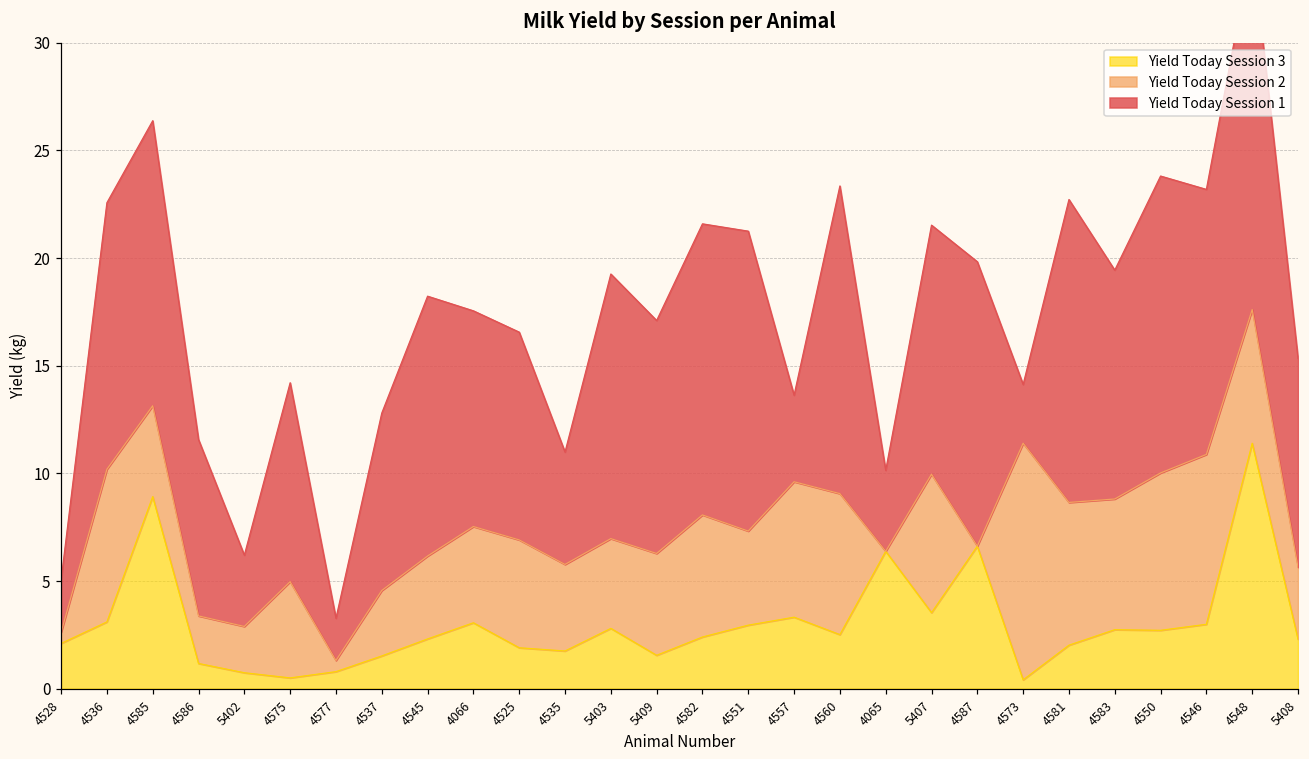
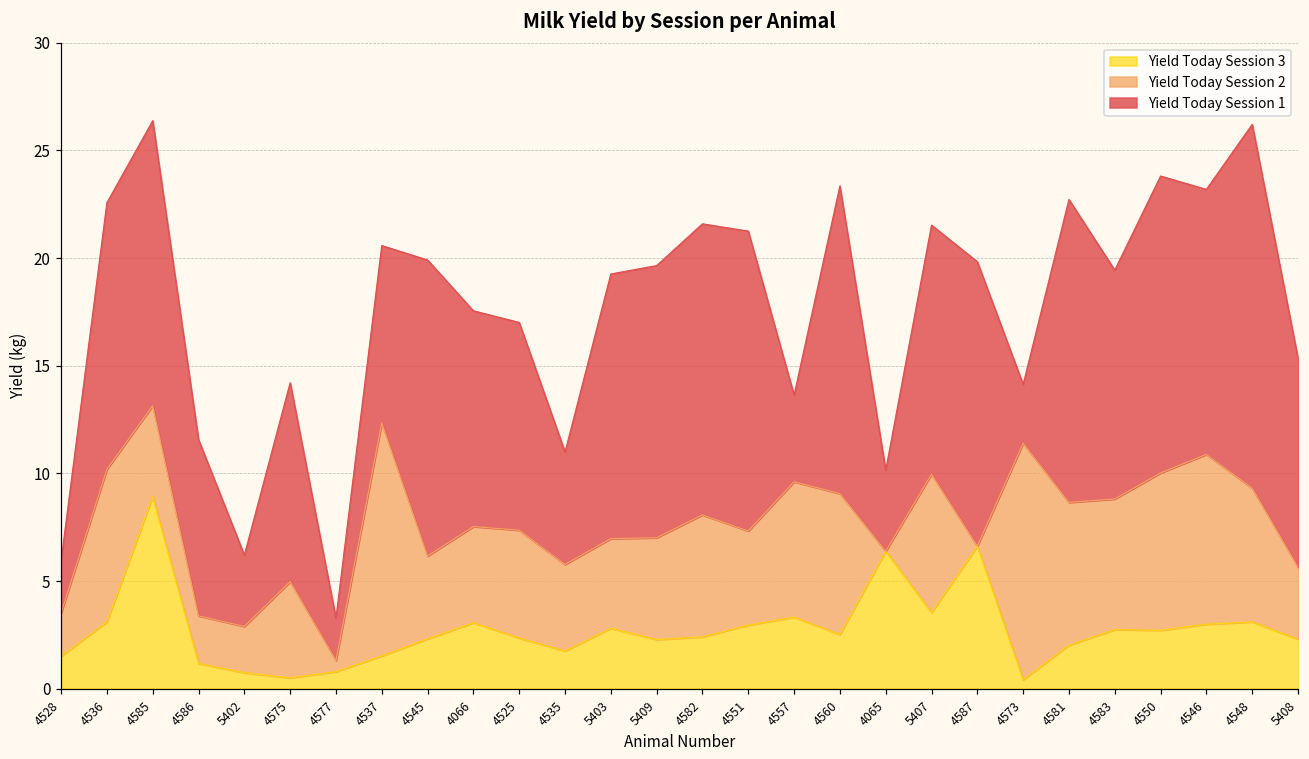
Yield Today Session 3, 4528: 2.1 -> 1.5
Yield Today Session 2, 4528: 0.5 -> 2.0
Yield Today Session 2, 4537: 3.0 -> 10.8
Yield Today Session 1, 4545: 12.1 -> 13.8
Yield Today Session 3, 4525: 1.9 -> 2.4
Yield Today Session 3, 5409: 1.6 -> 2.3
Yield Today Session 1, 5409: 10.8 -> 12.6
Yield Today Session 3, 4548: 11.4 -> 3.1
